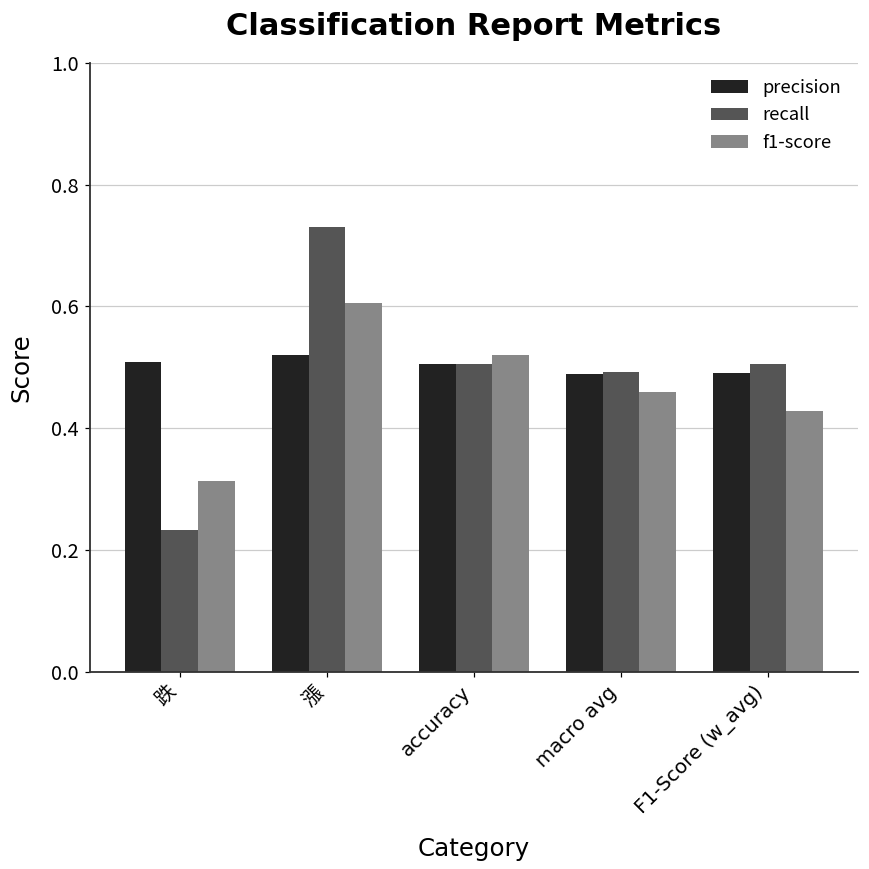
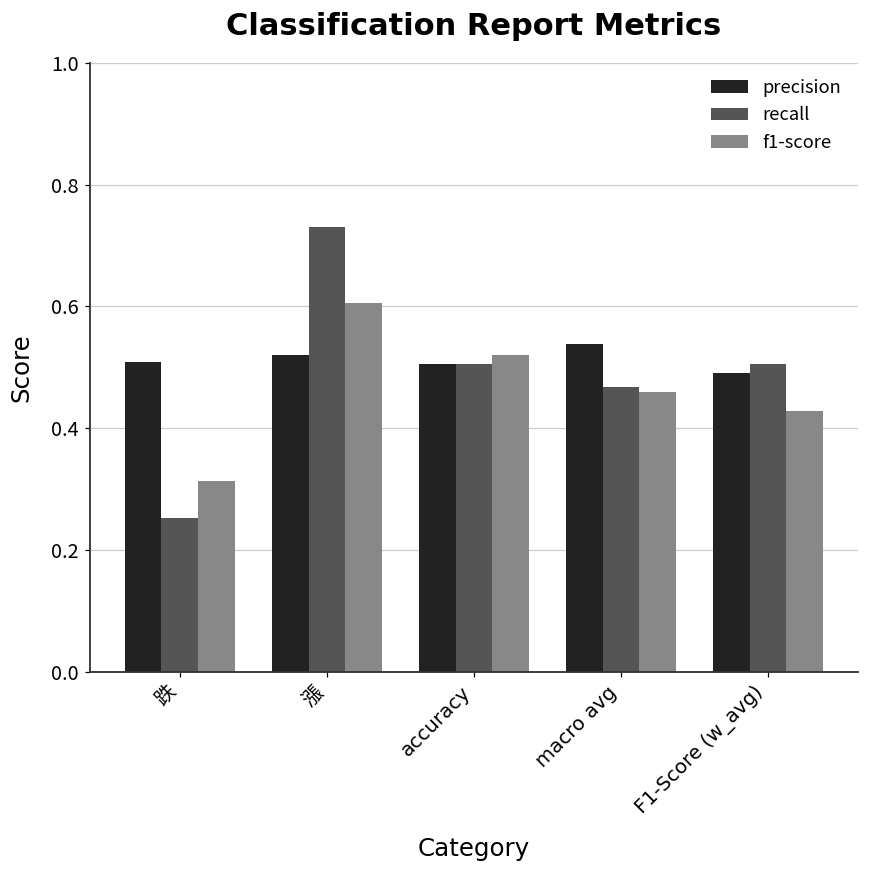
recall, 跌: 0.23 -> 0.25
precision, macro avg: 0.49 -> 0.54
recall, macro avg: 0.49 -> 0.47
